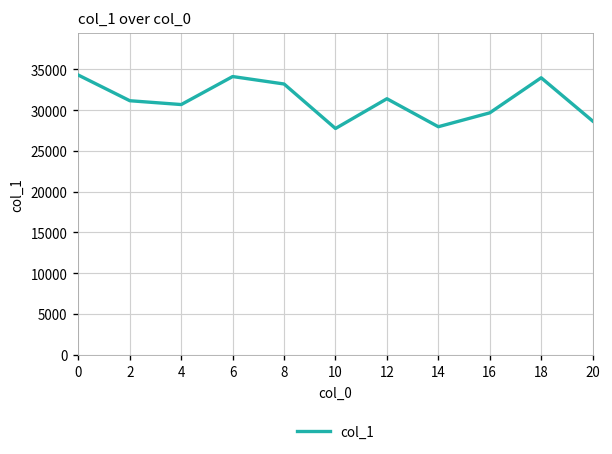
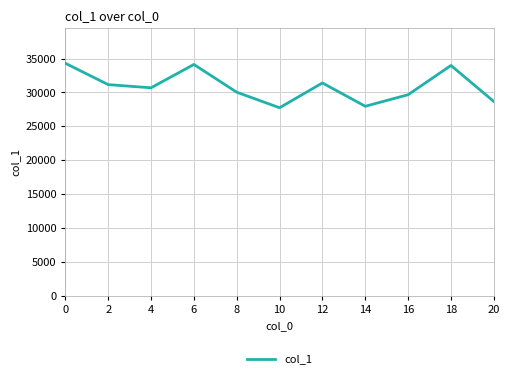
8: 33000 -> 30000
